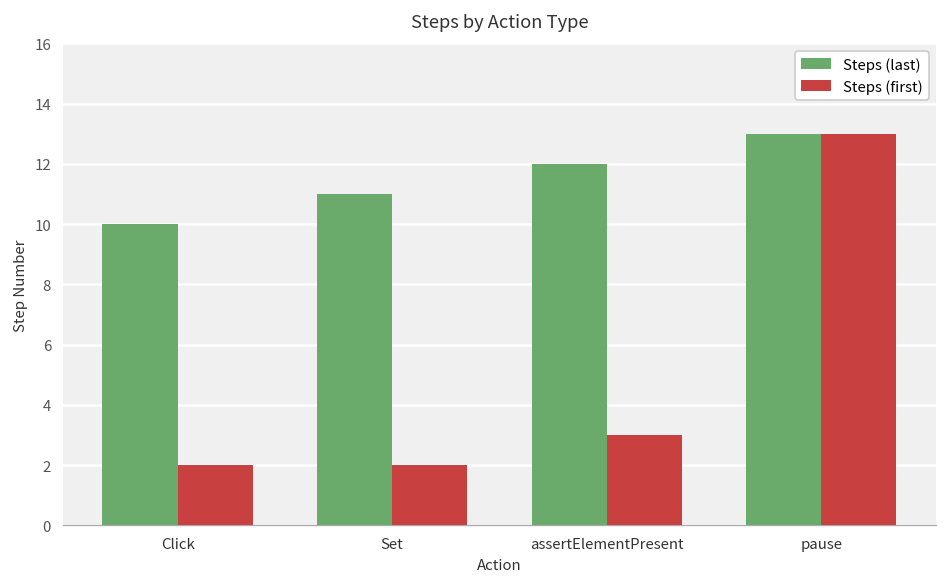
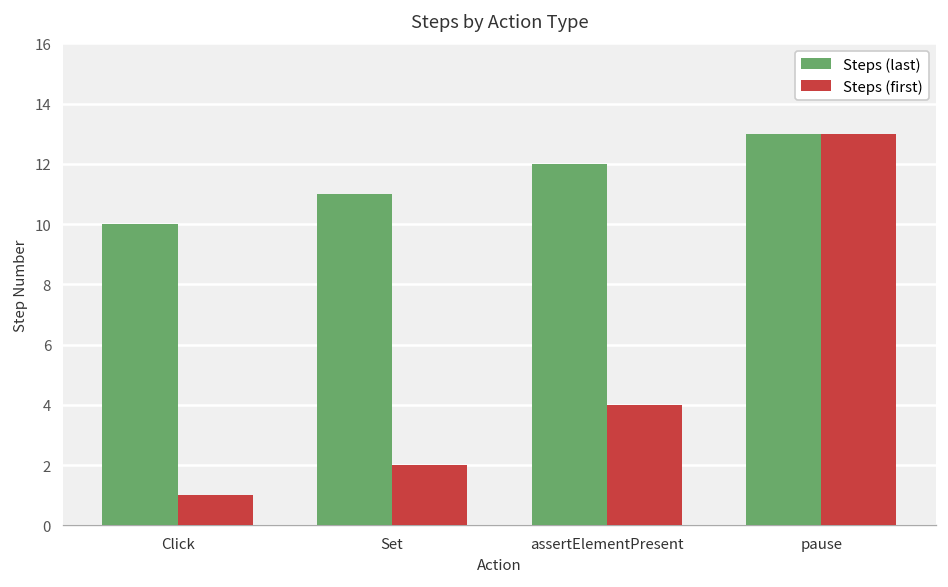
Steps (first), Click: 2 -> 1
Steps (first), assertElementPresent: 3 -> 4
